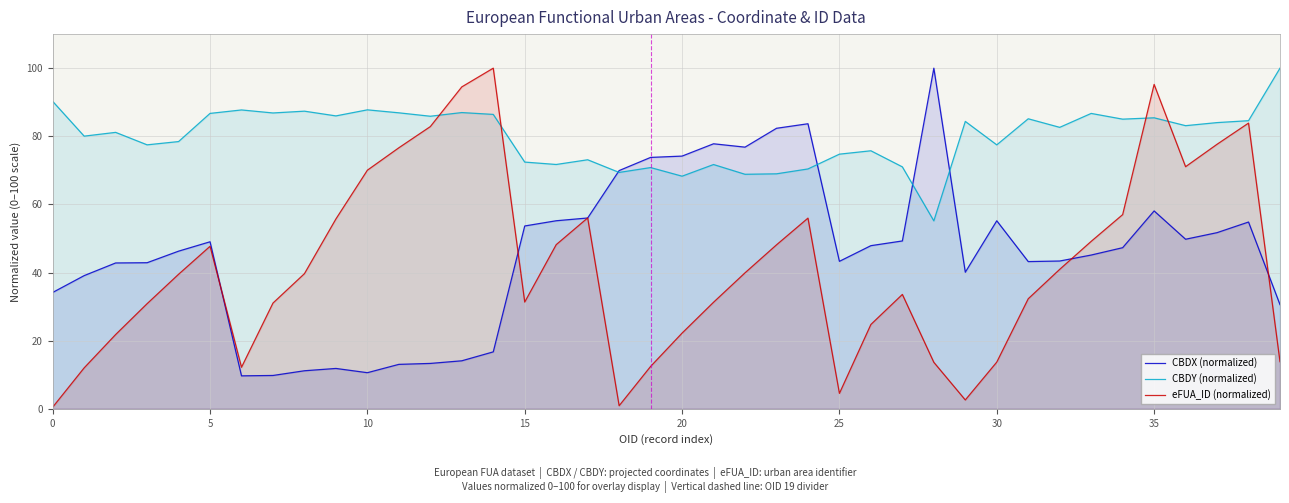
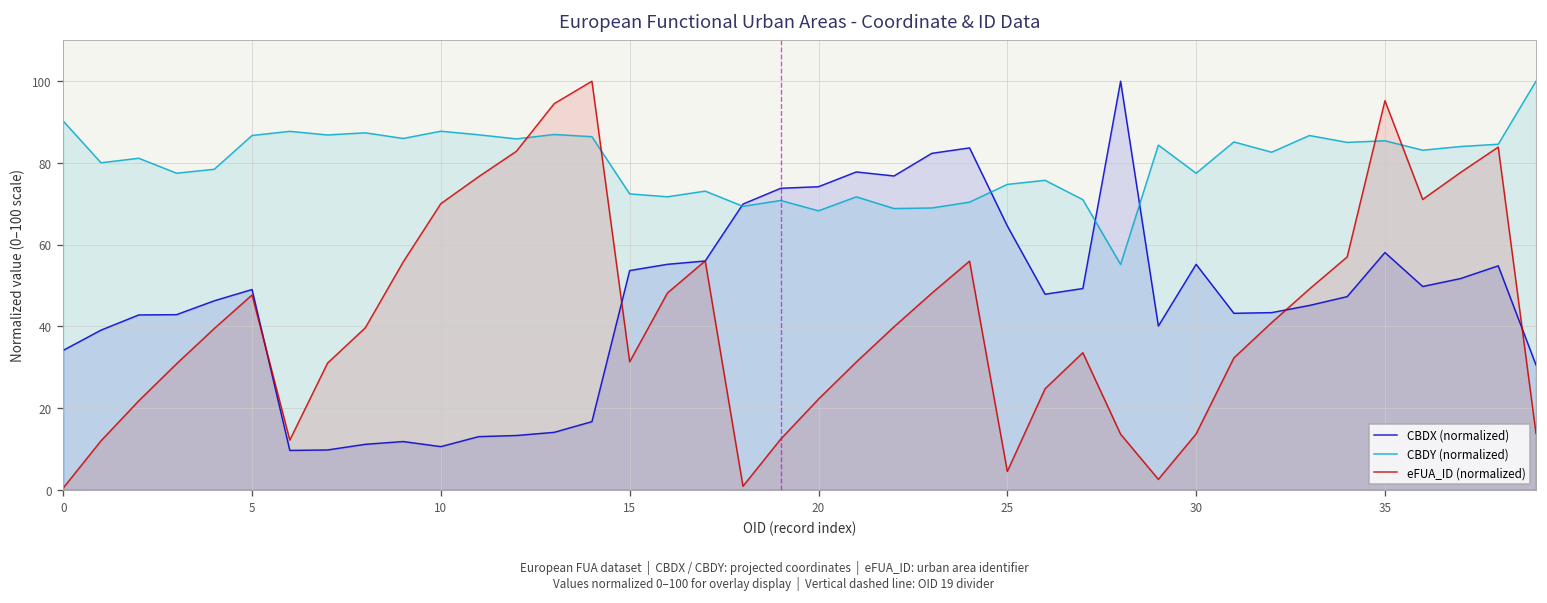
CBDX (normalized), 25: 43 -> 65
